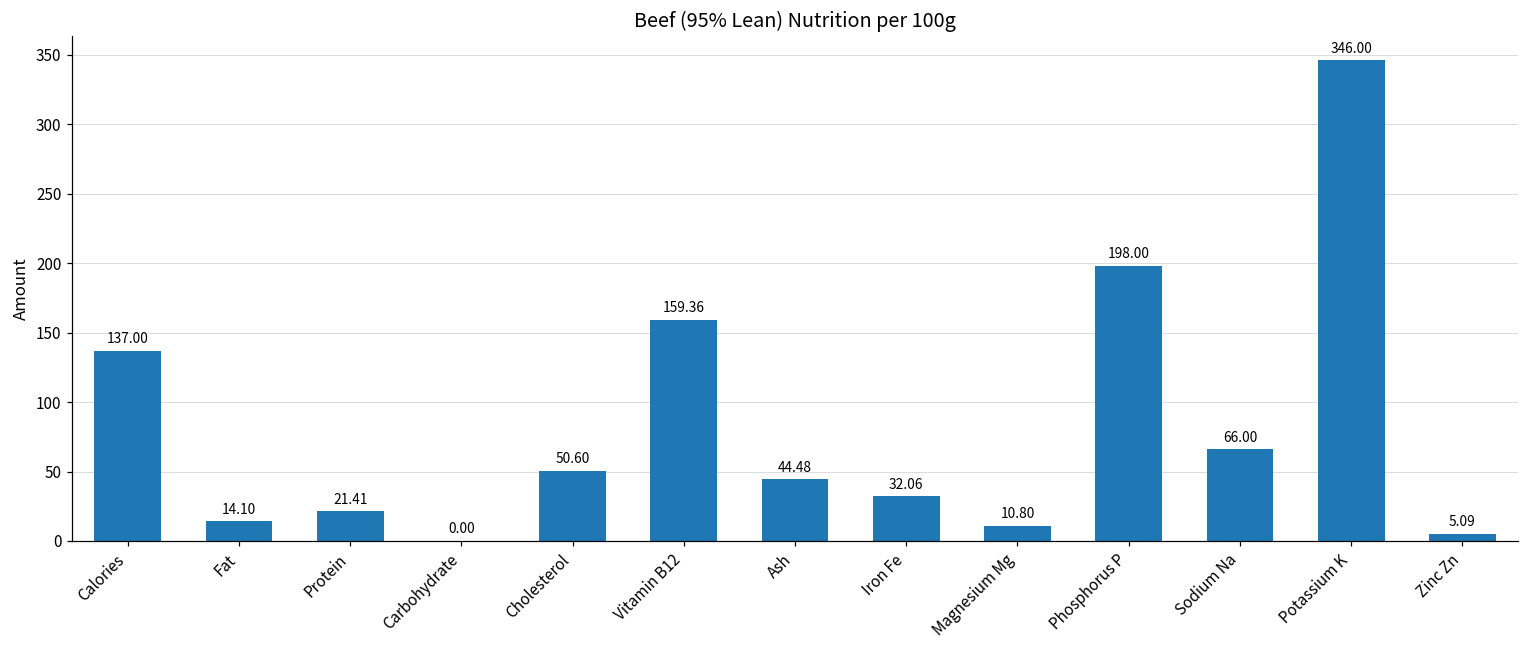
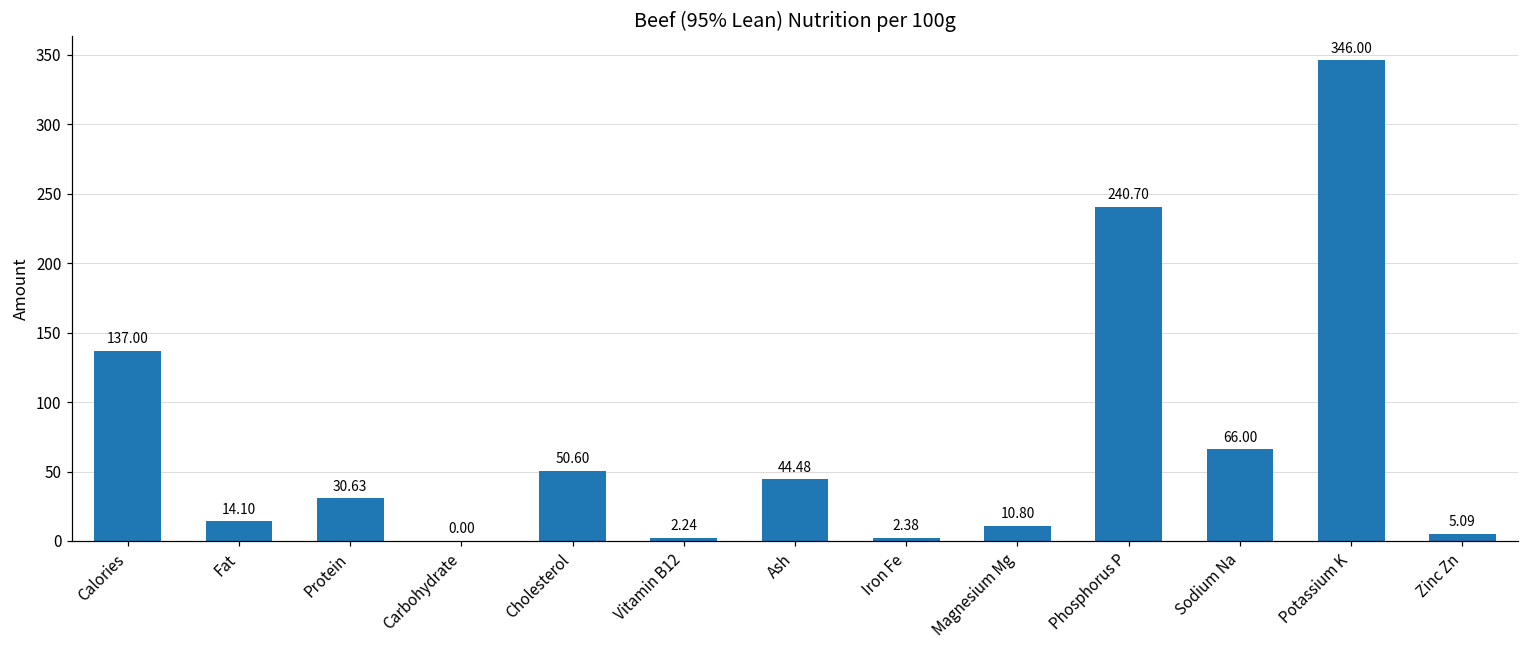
Protein: 21.41 -> 30.63
Vitamin B12: 159.36 -> 2.24
Iron Fe: 32.06 -> 2.38
Phosphorus P: 198.00 -> 240.70
